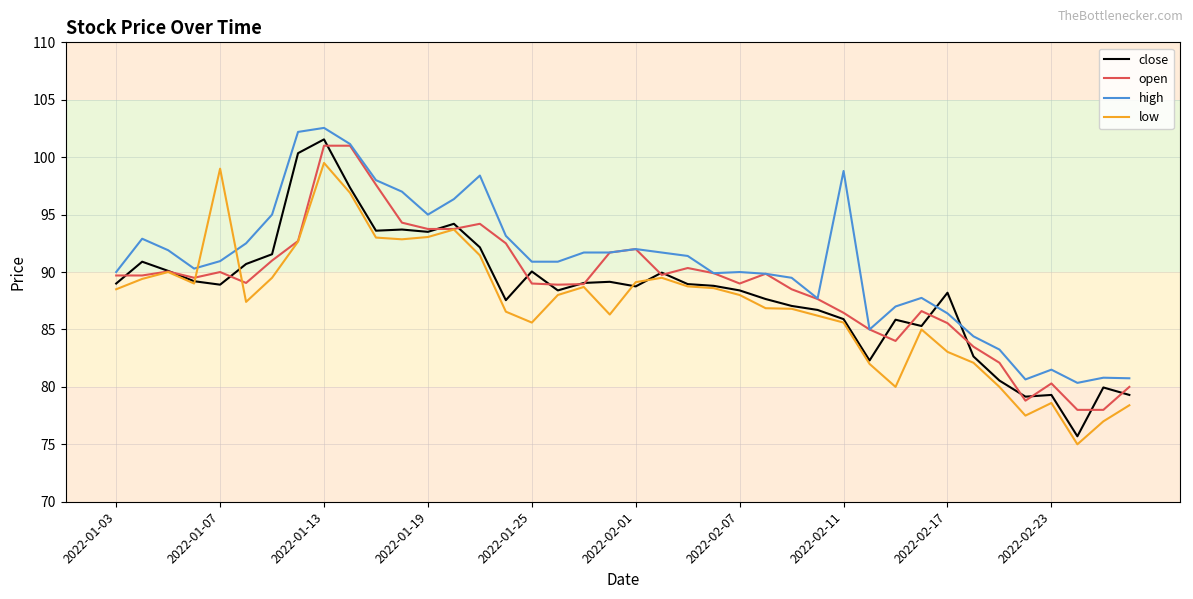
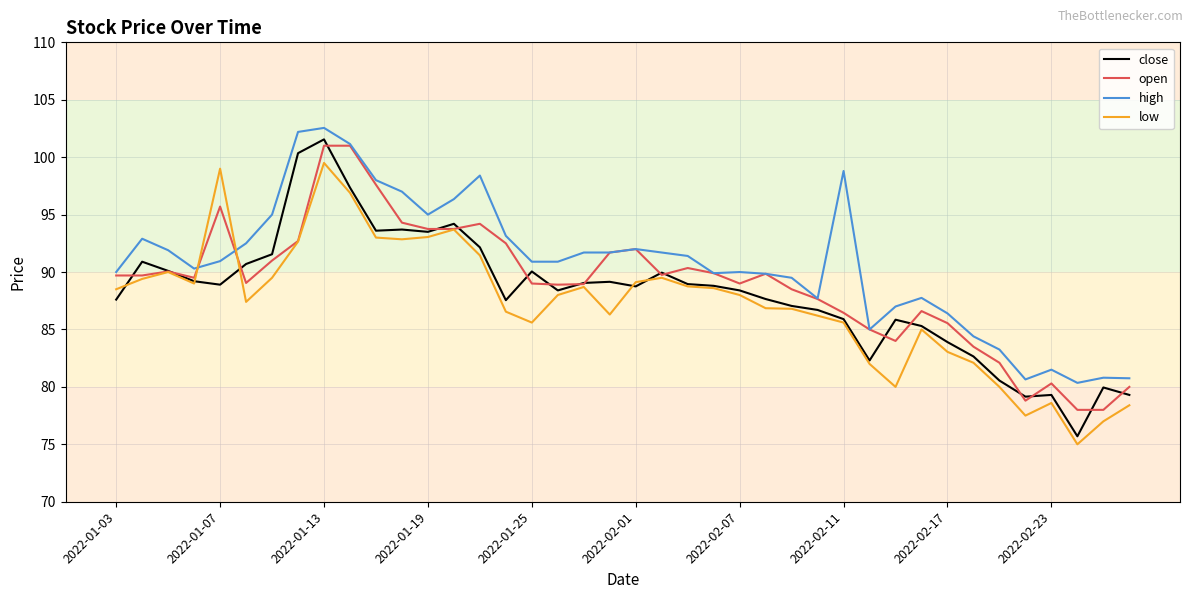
close, 2022-01-03: 89.0 -> 87.6
open, 2022-01-07: 90.0 -> 95.7
close, 2022-02-17: 88.2 -> 83.9
